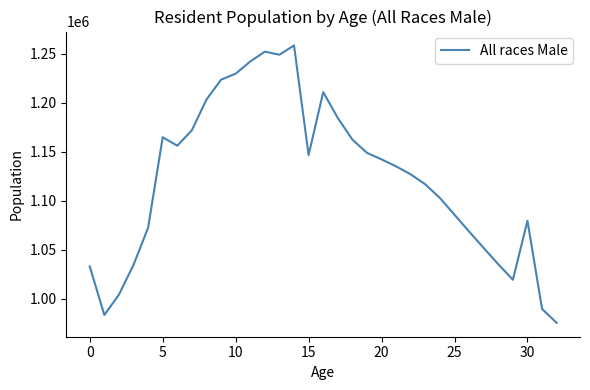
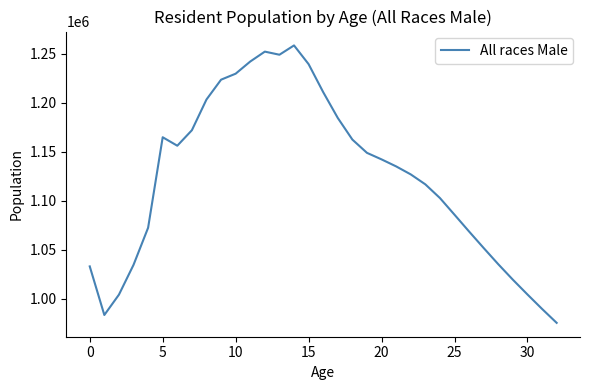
15: 1150000 -> 1240000
30: 1080000 -> 1000000
